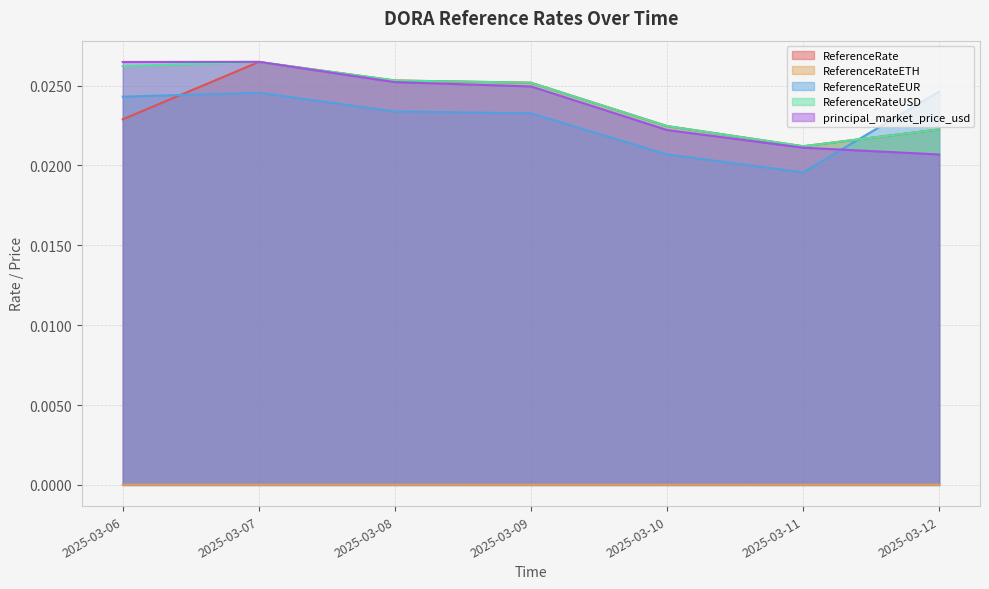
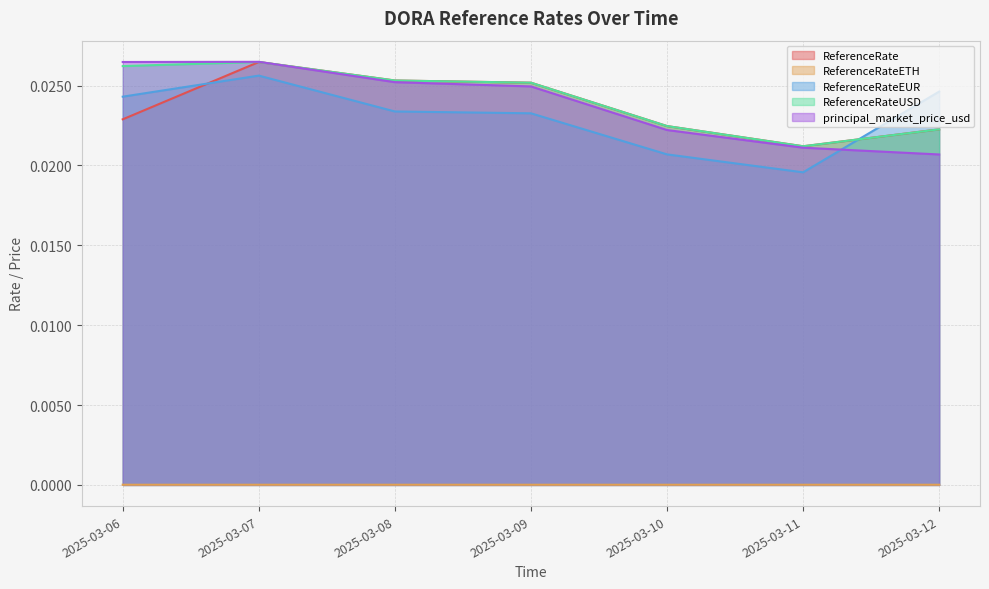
ReferenceRateEUR, 2025-03-07: 0.0245 -> 0.0256
